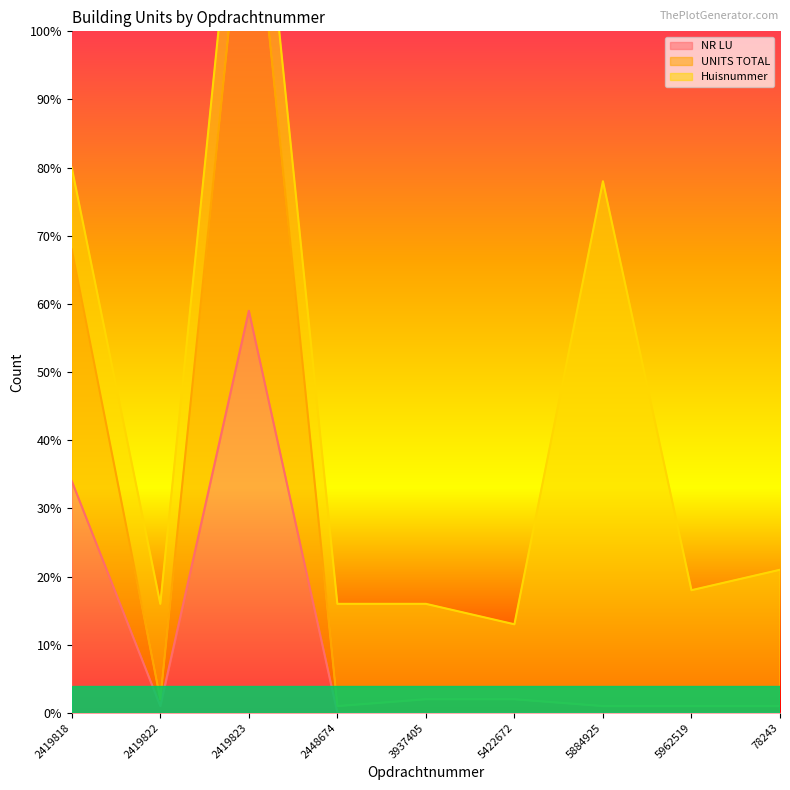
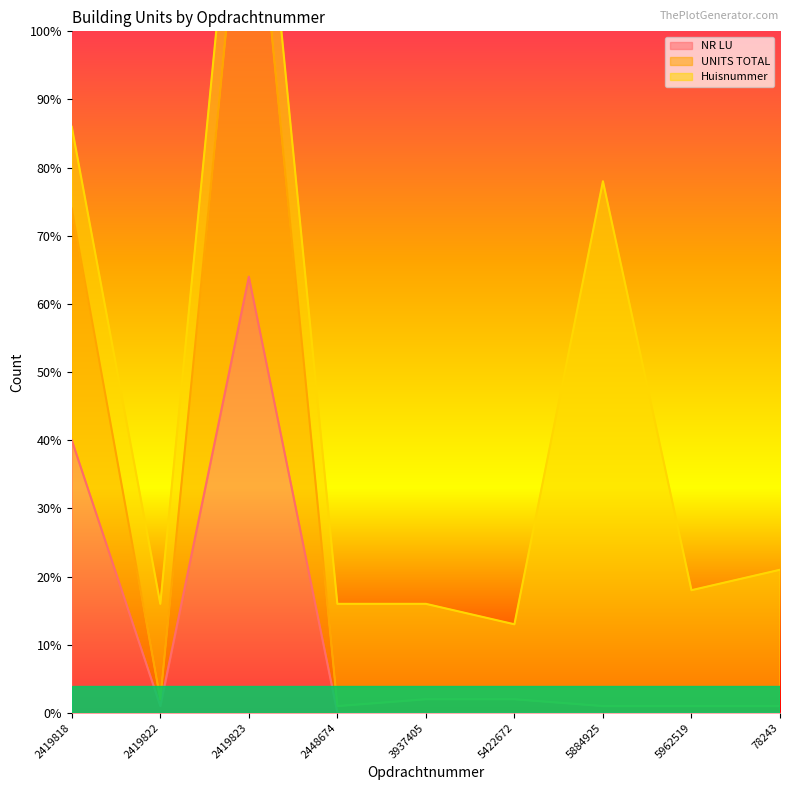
NR LU, 2419818: 34% -> 40%
NR LU, 2419823: 59% -> 64%
